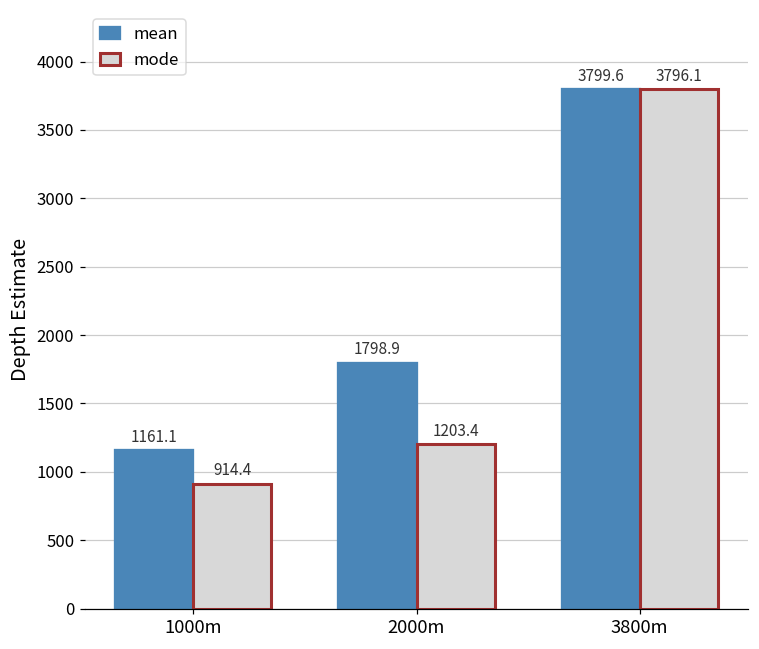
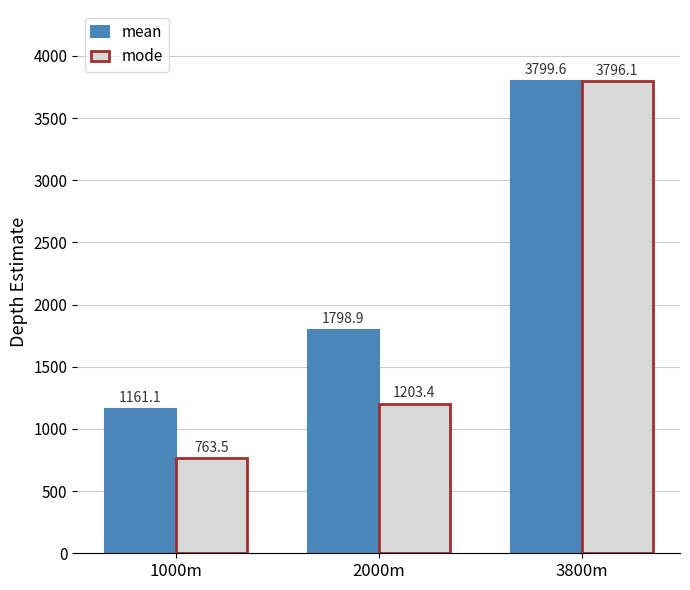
mode, 1000m: 914.4 -> 763.5
